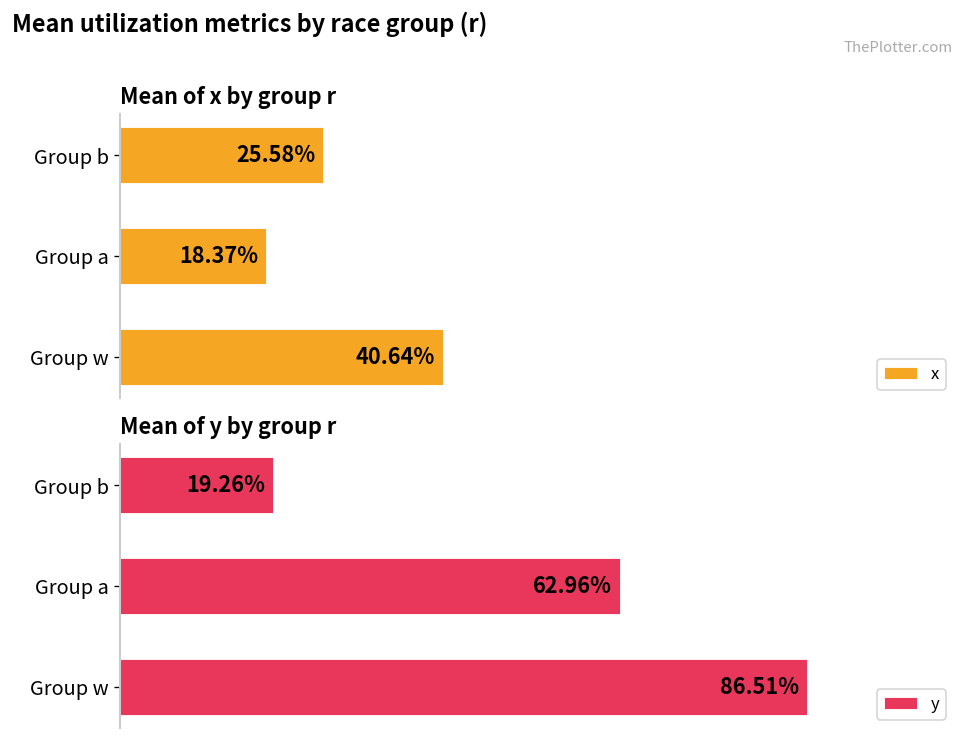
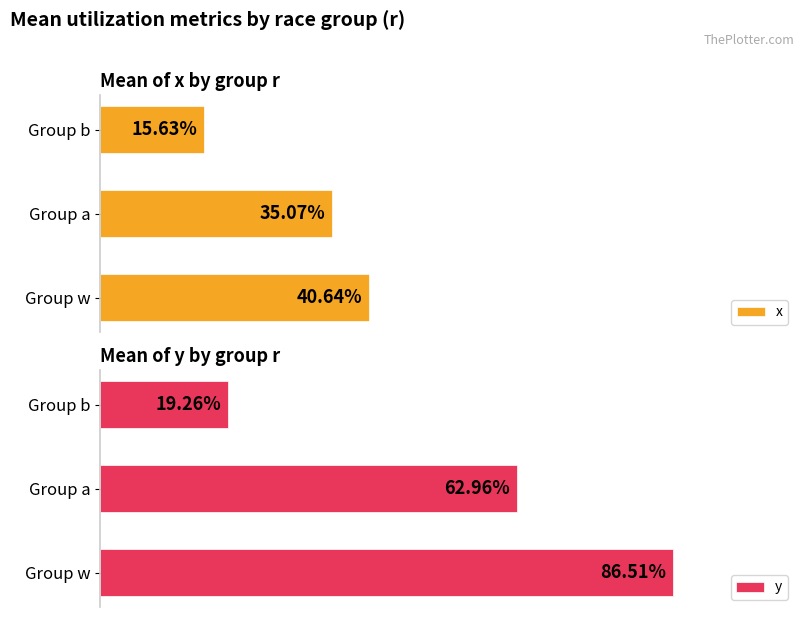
Mean of x by group r, Group b: 25.58% -> 15.63%
Mean of x by group r, Group a: 18.37% -> 35.07%
